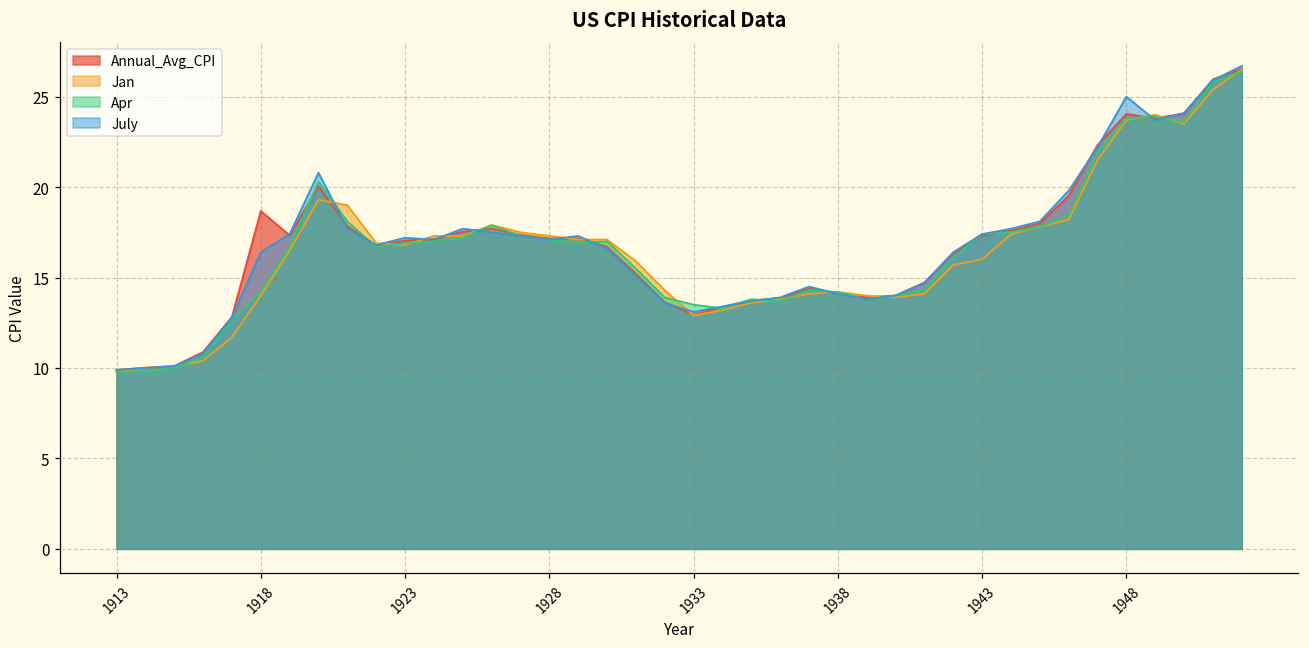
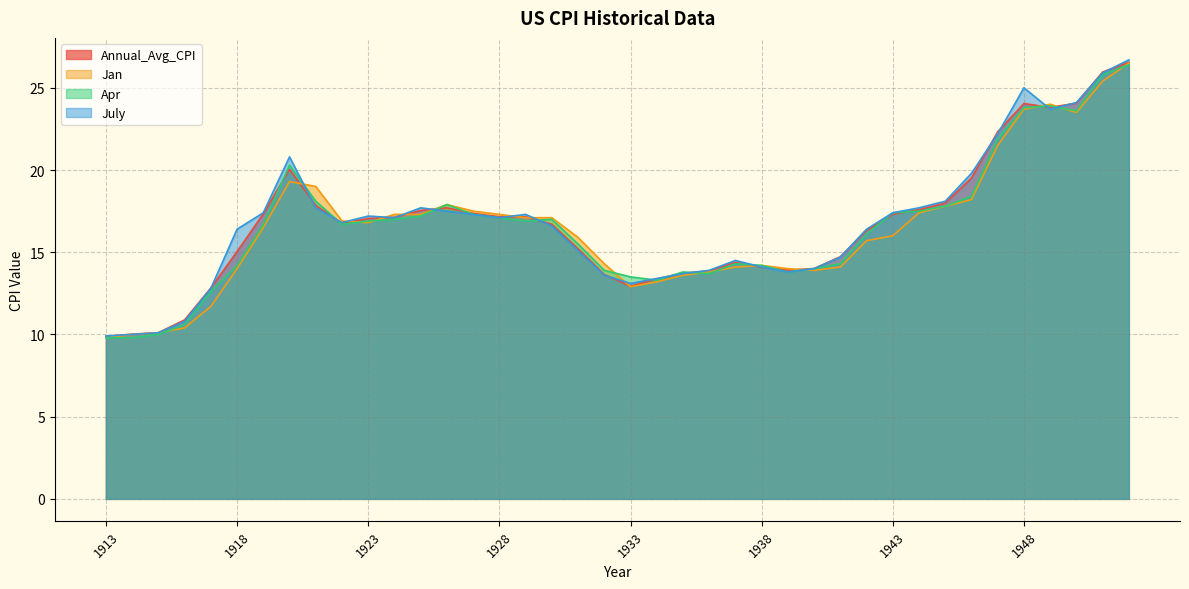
Annual_Avg_CPI, 1918: 18.7 -> 15.0
